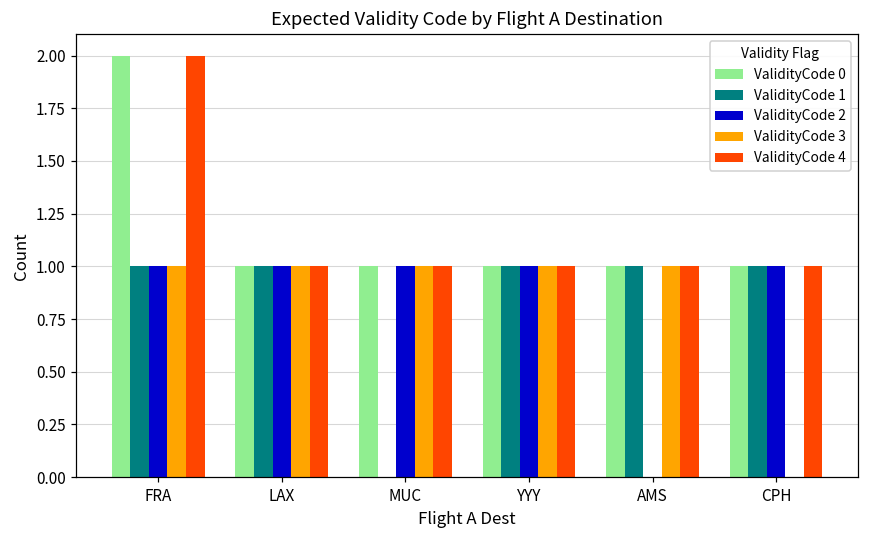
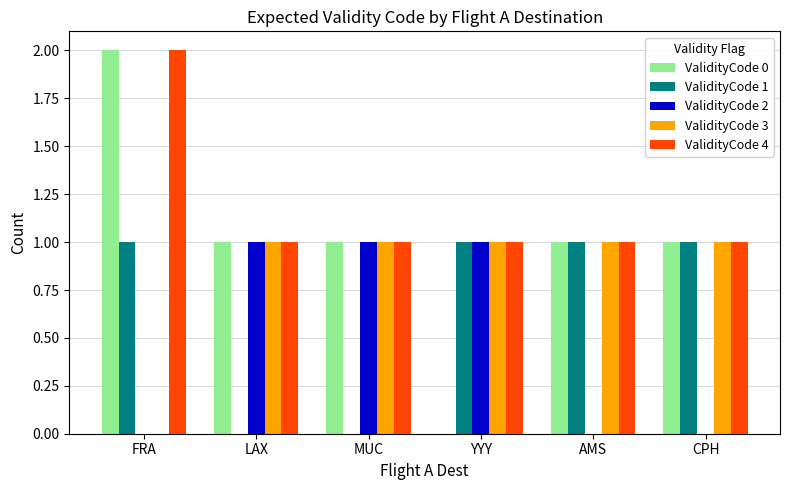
ValidityCode 2, FRA: 1 -> 0
ValidityCode 3, FRA: 1 -> 0
ValidityCode 1, LAX: 1 -> 0
ValidityCode 0, YYY: 1 -> 0
ValidityCode 2, CPH: 1 -> 0
ValidityCode 3, CPH: 0 -> 1
